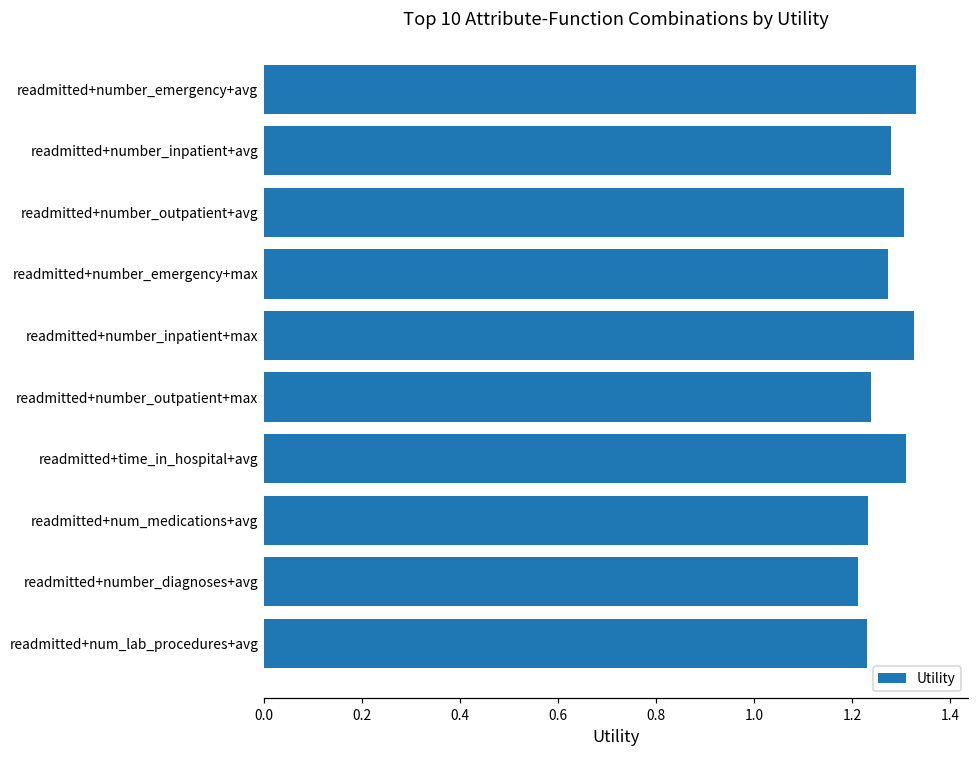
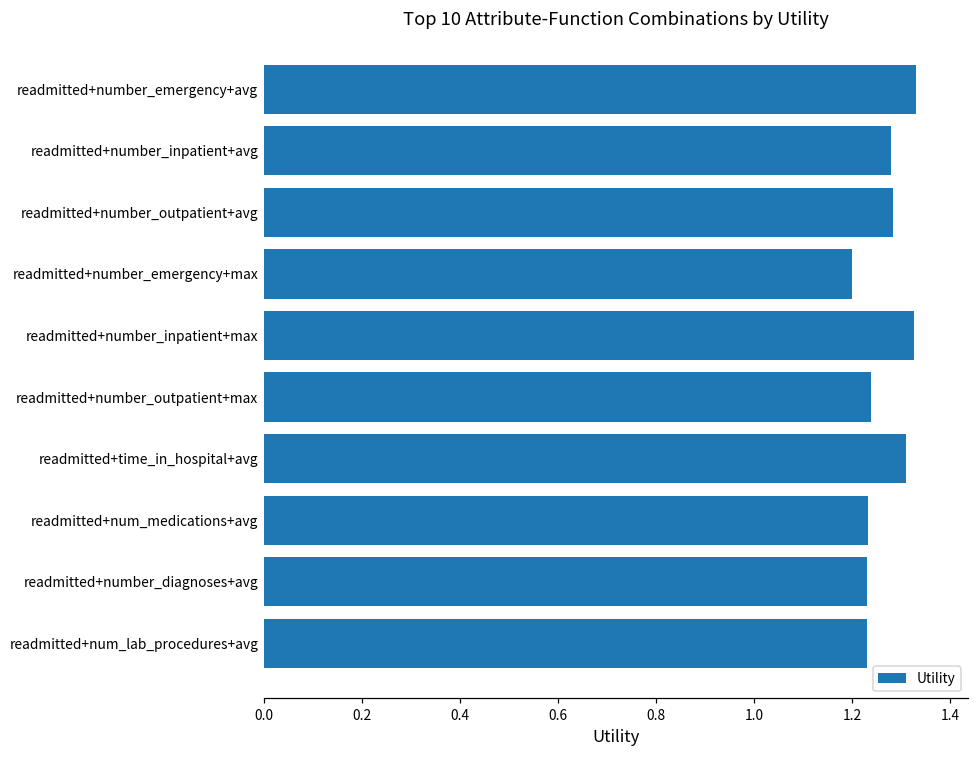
readmitted+number_outpatient+avg: 1.31 -> 1.28
readmitted+number_emergency+max: 1.27 -> 1.20
readmitted+number_diagnoses+avg: 1.21 -> 1.23
